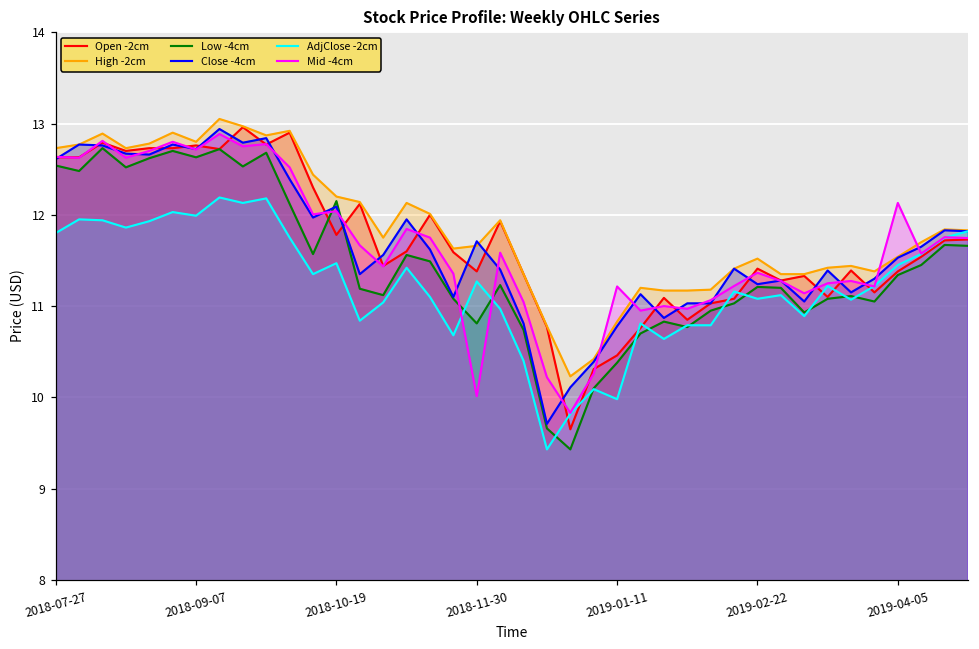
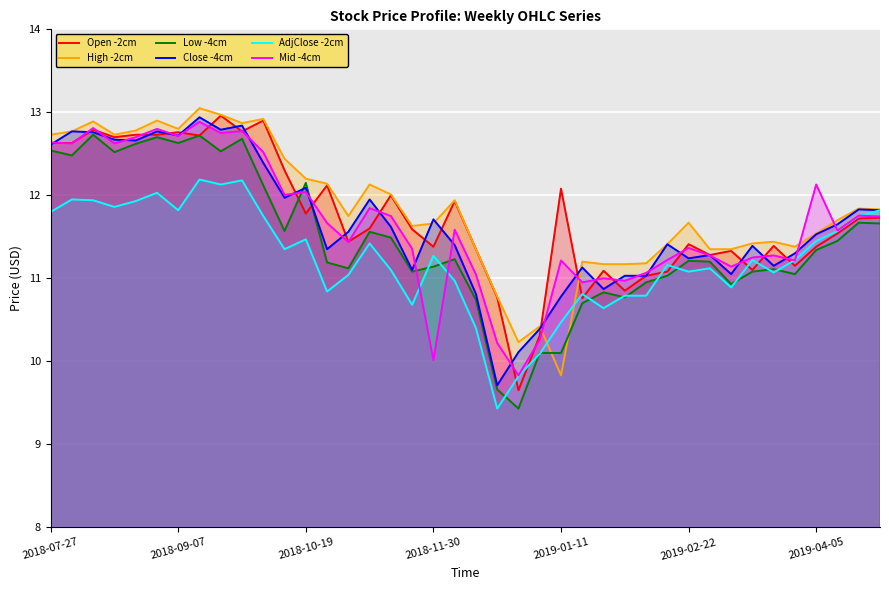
AdjClose -2cm, 2018-09-07: 12.0 -> 11.8
Low -4cm, 2018-11-30: 10.8 -> 11.1
Open -2cm, 2019-01-11: 10.5 -> 12.1
High -2cm, 2019-01-11: 10.8 -> 9.8
Low -4cm, 2019-01-11: 10.4 -> 10.1
AdjClose -2cm, 2019-01-11: 10.0 -> 10.5
High -2cm, 2019-02-22: 11.5 -> 11.7
